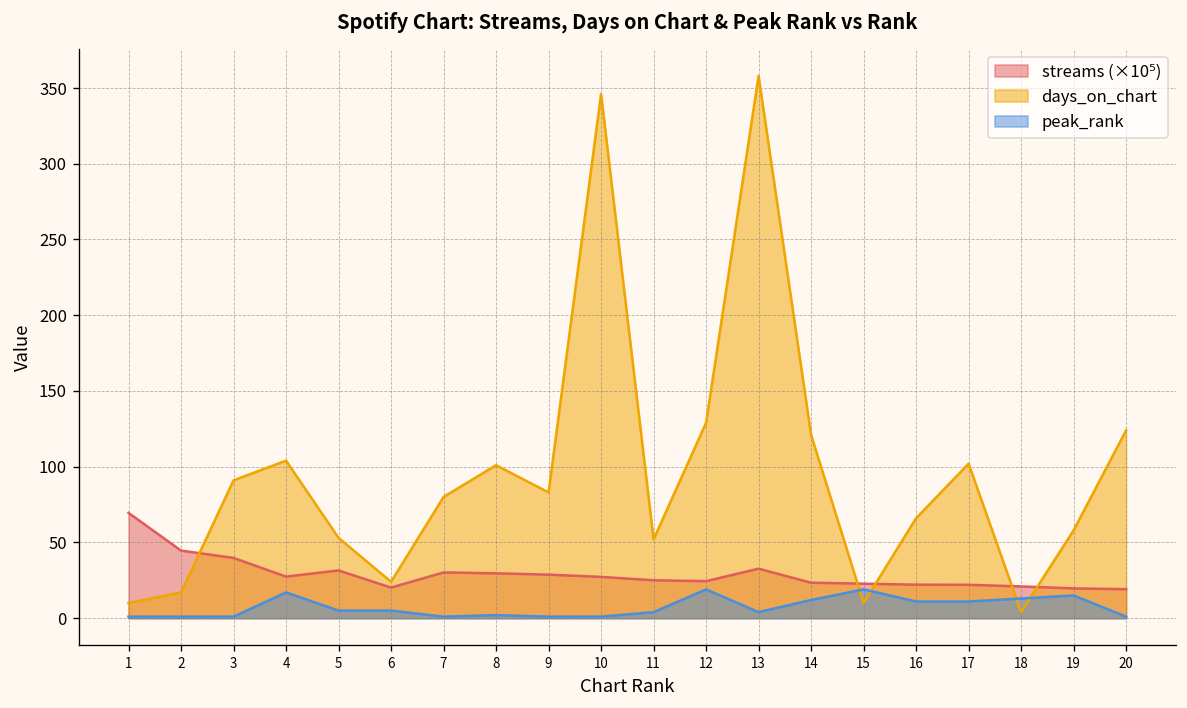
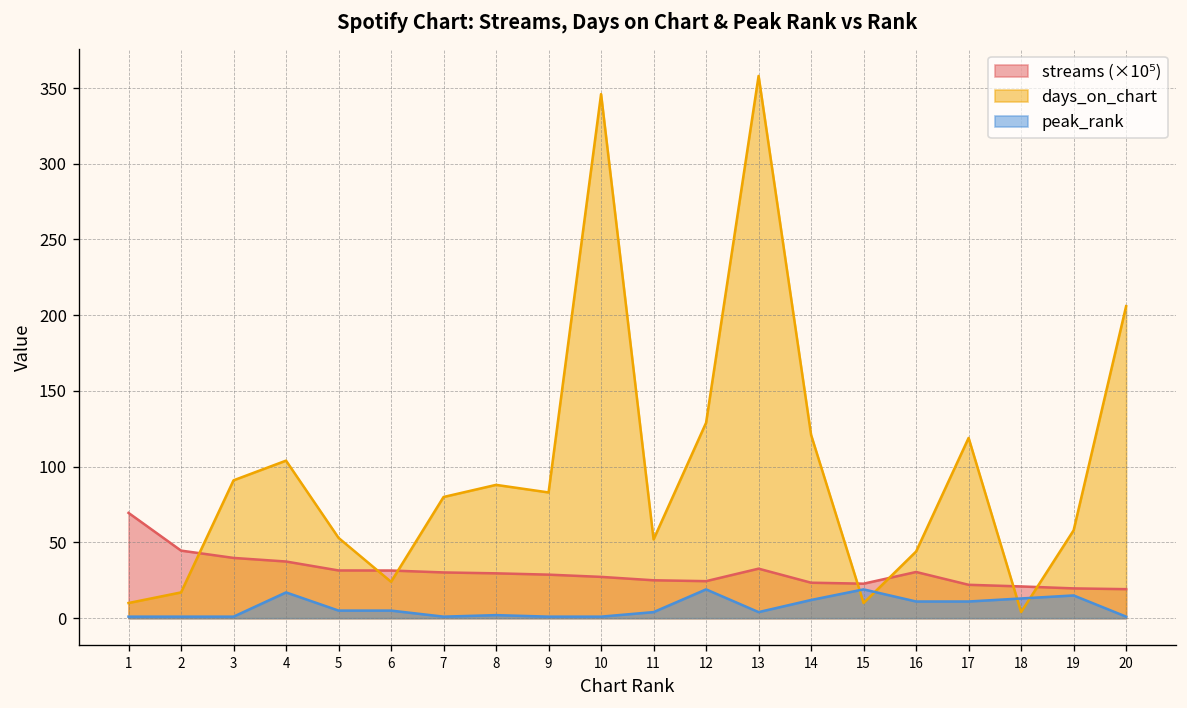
streams (×10⁵), 4: 27 -> 37
streams (×10⁵), 6: 20 -> 31
days_on_chart, 8: 101 -> 88
streams (×10⁵), 16: 22 -> 30
days_on_chart, 16: 66 -> 44
days_on_chart, 17: 102 -> 119
days_on_chart, 20: 124 -> 206
